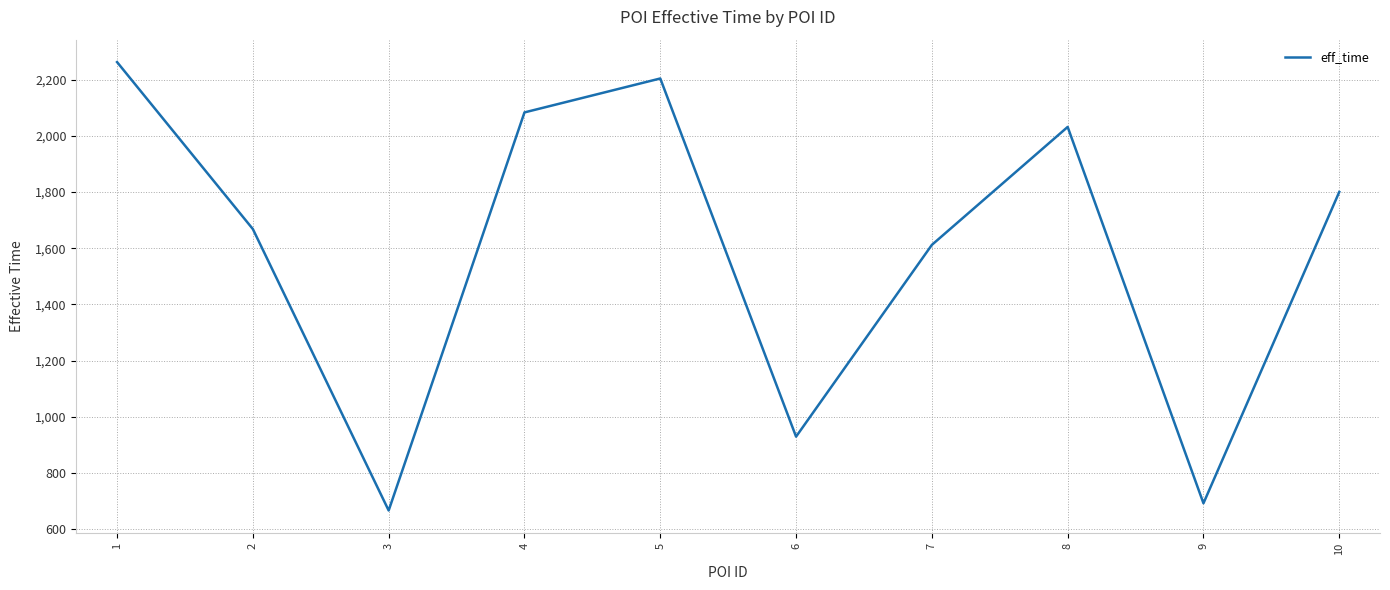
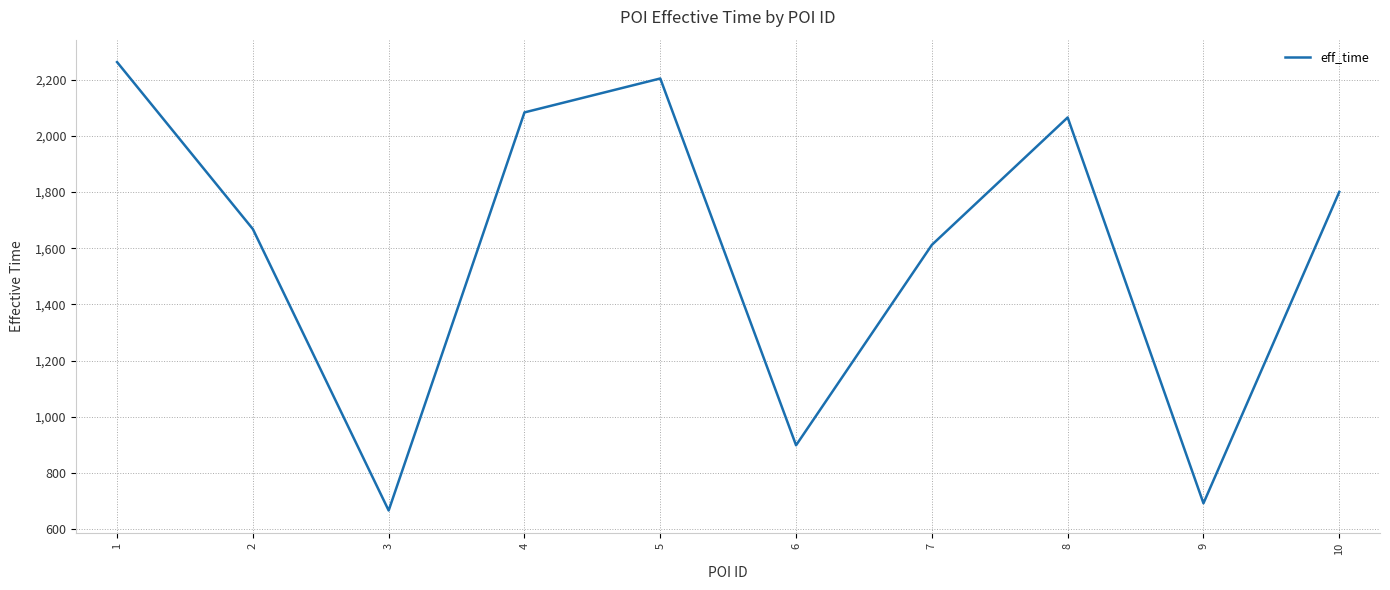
6: 930 -> 900
8: 2,030 -> 2,070
